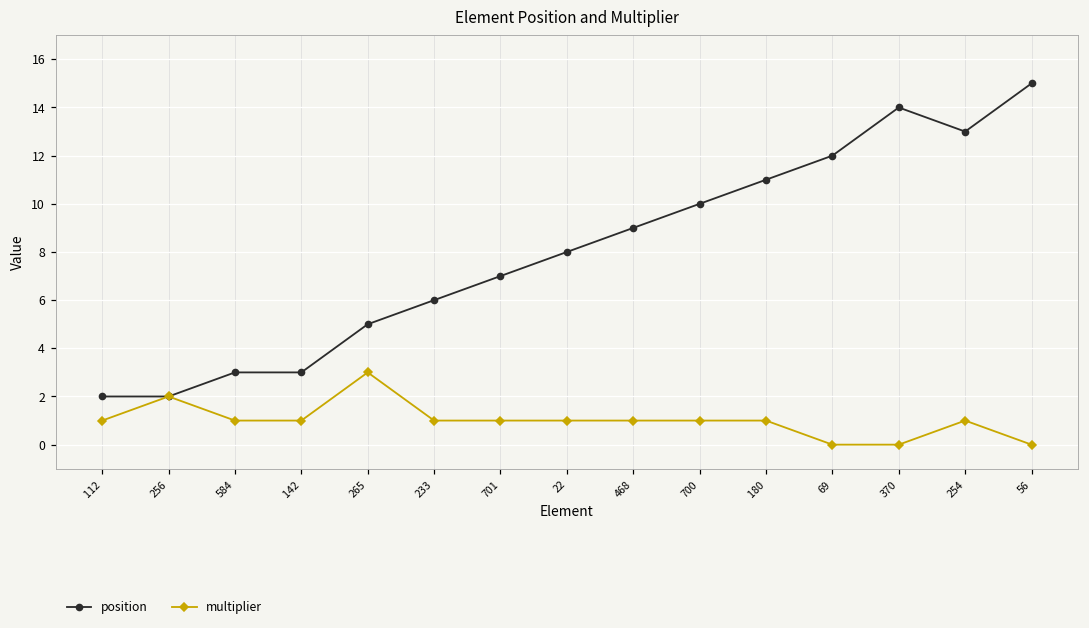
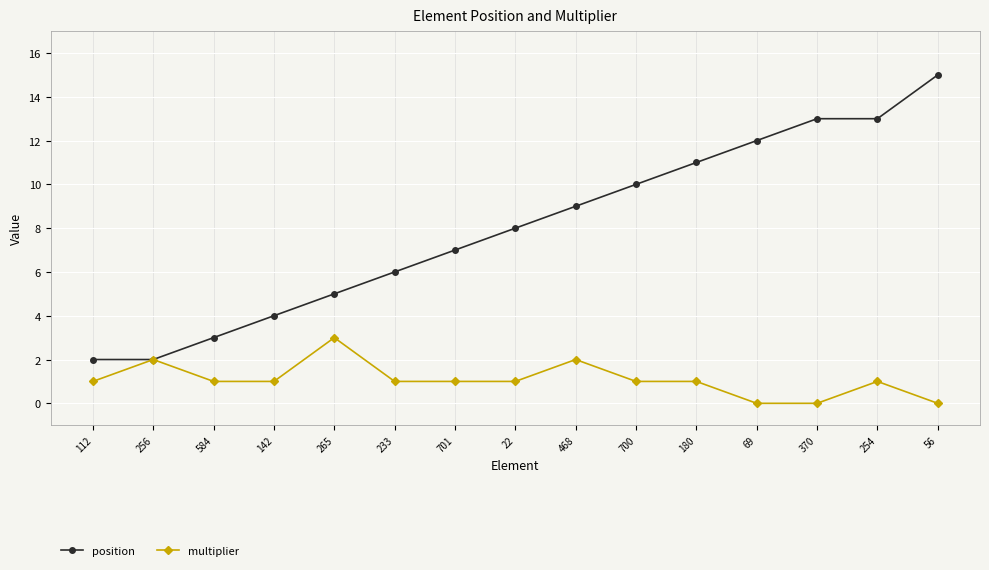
position, 142: 3 -> 4
multiplier, 468: 1 -> 2
position, 370: 14 -> 13
